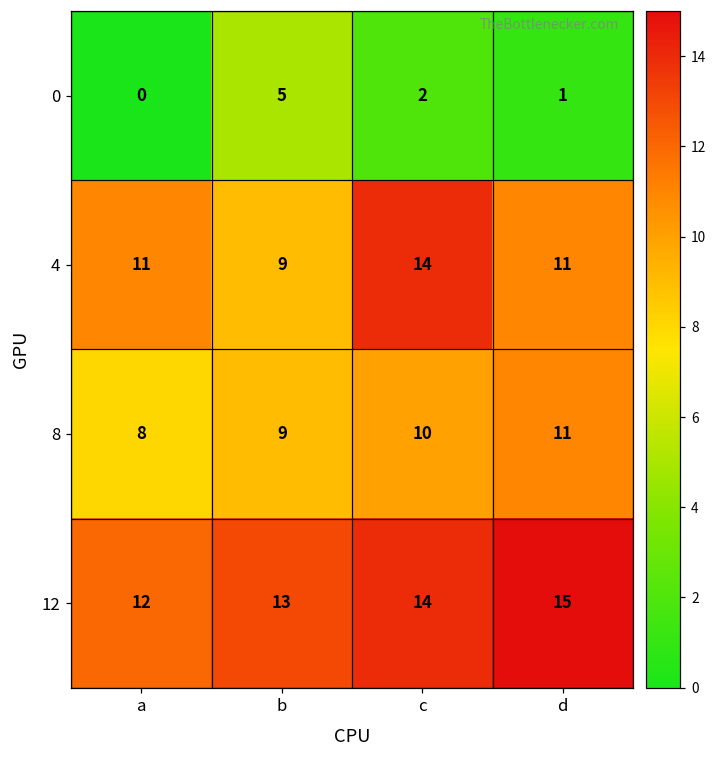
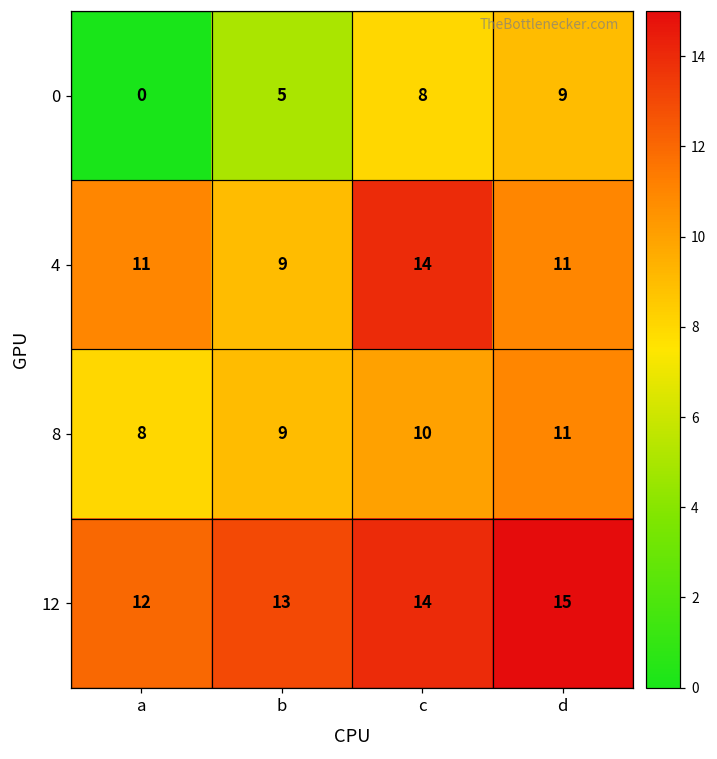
0, c: 2 -> 8
0, d: 1 -> 9
